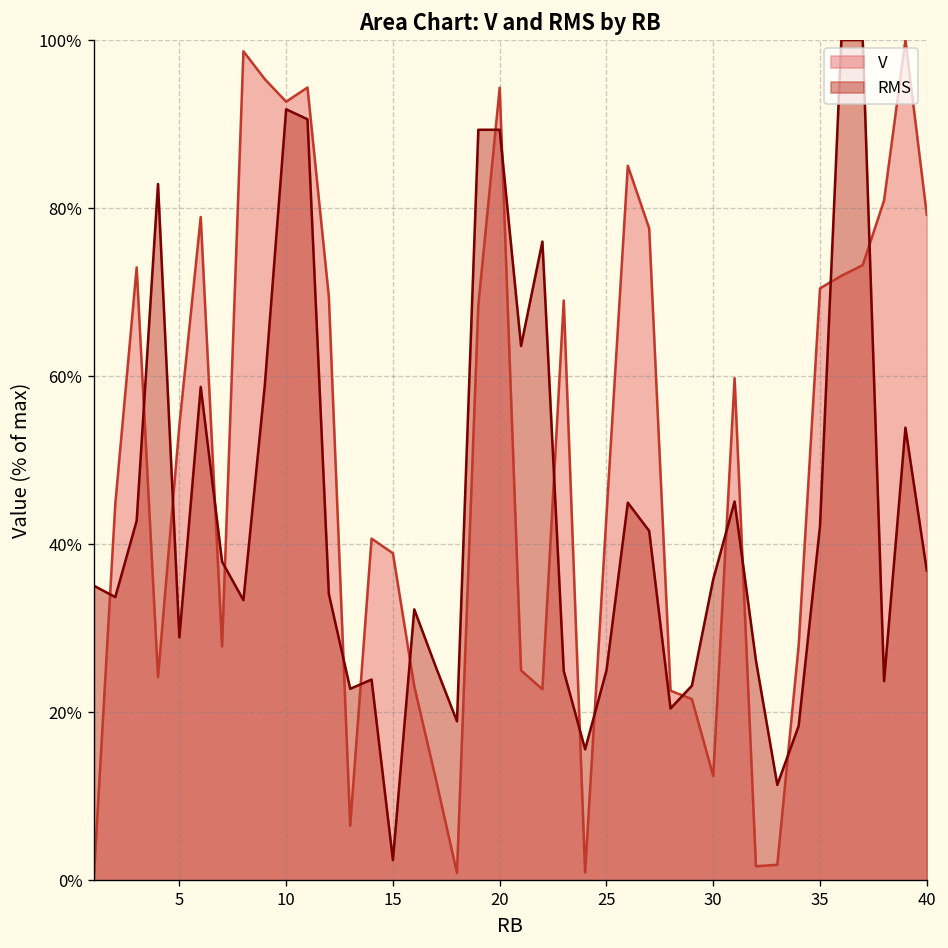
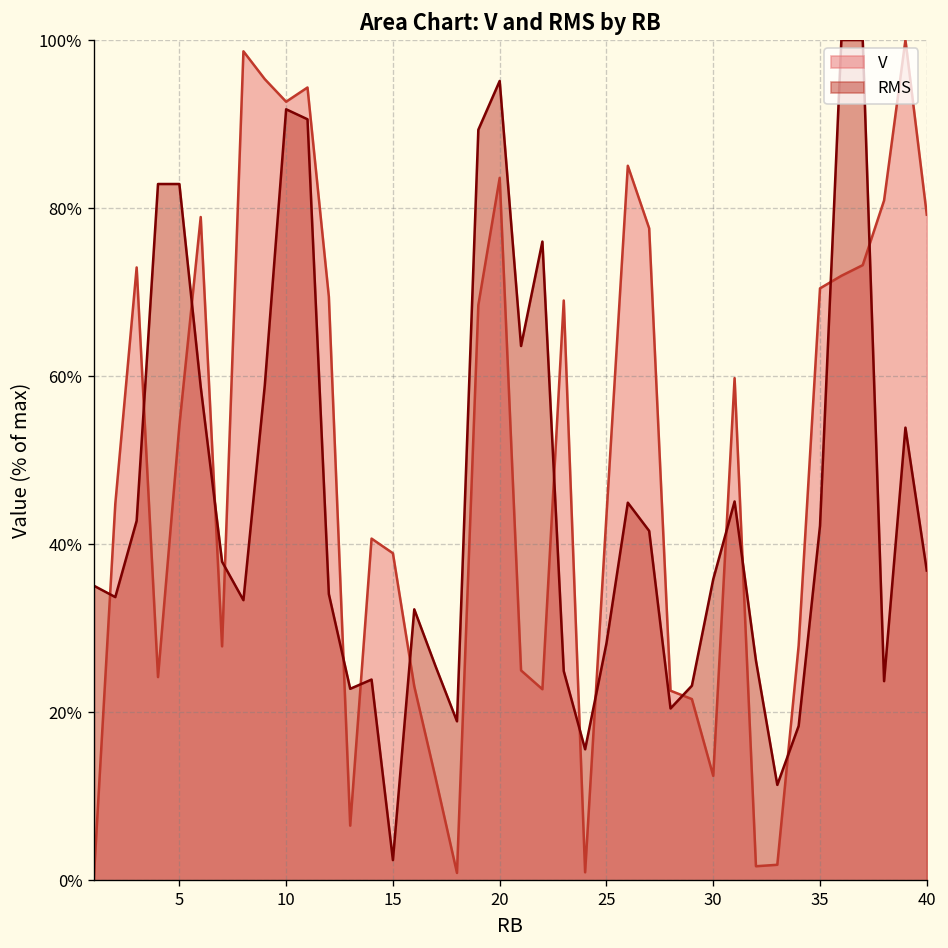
RMS, 5: 29% -> 83%
V, 20: 94% -> 84%
RMS, 20: 89% -> 95%
RMS, 25: 25% -> 28%
